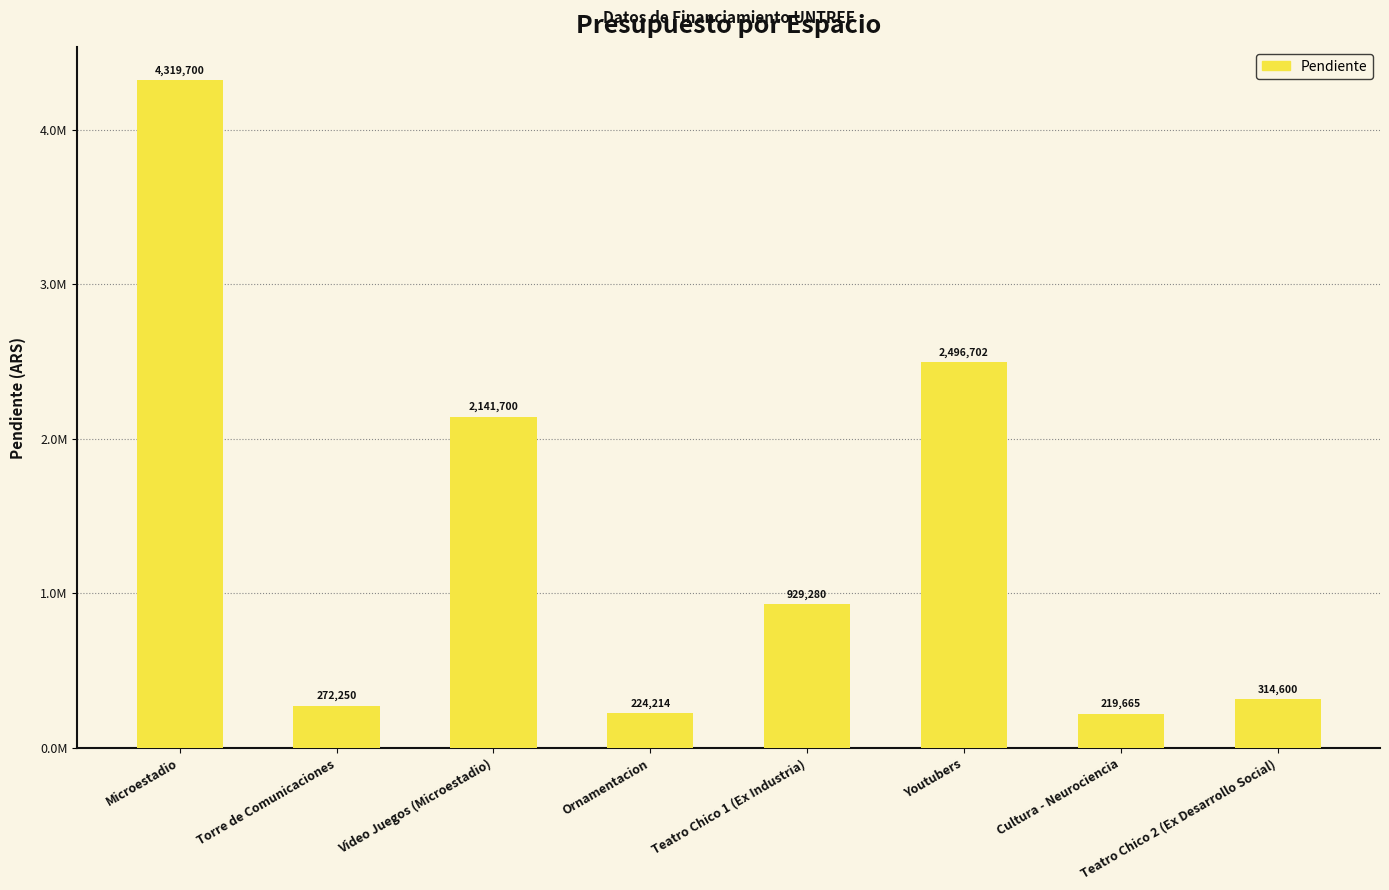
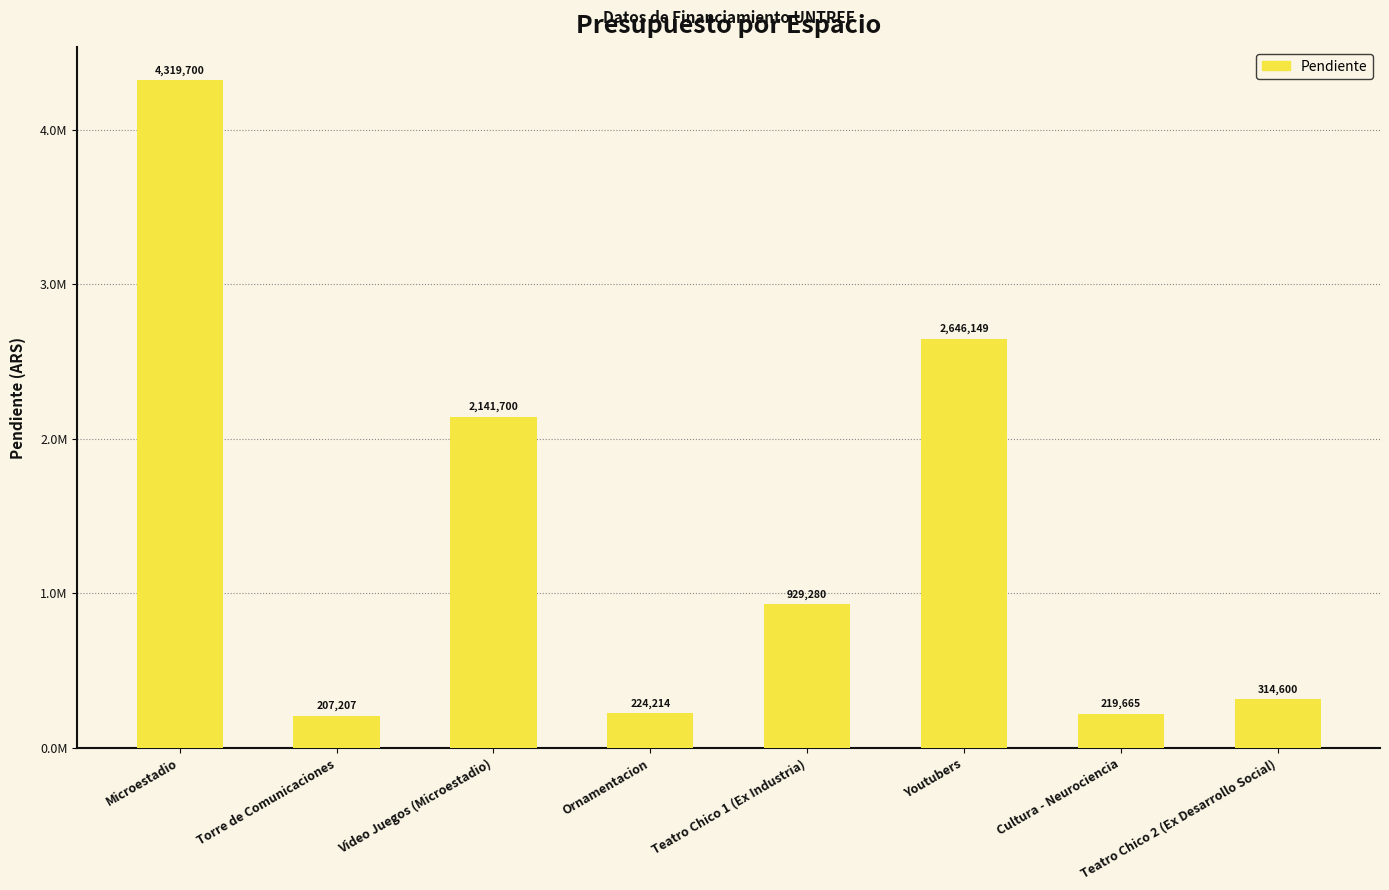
Torre de Comunicaciones: 272,250 -> 207,207
Youtubers: 2,496,702 -> 2,646,149
